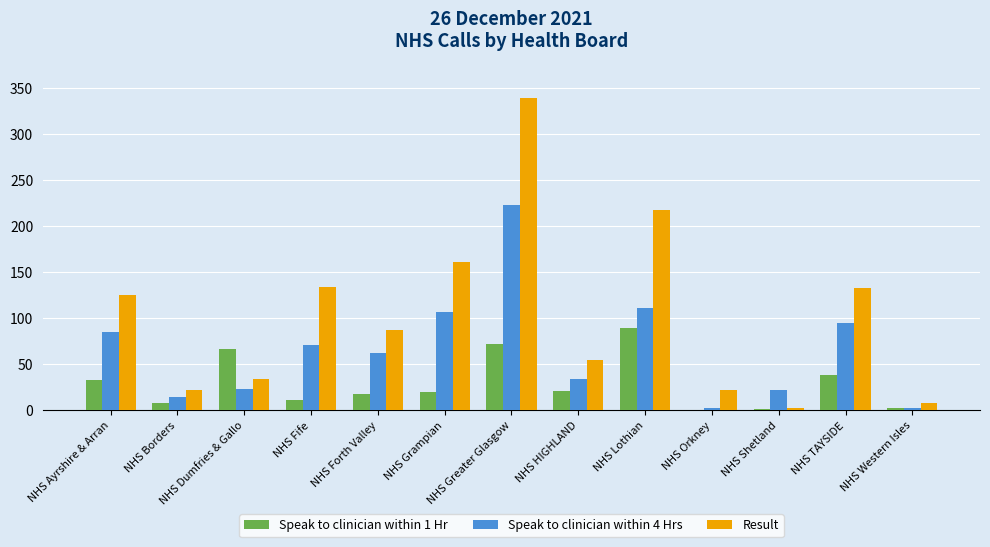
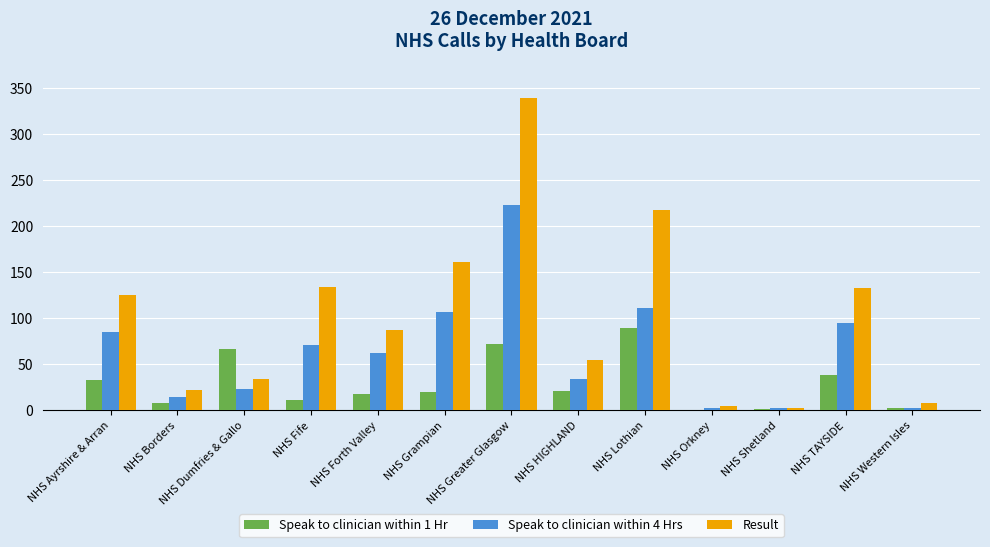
Result, NHS Orkney: 20 -> 10
Speak to clinician within 4 Hrs, NHS Shetland: 20 -> 0
